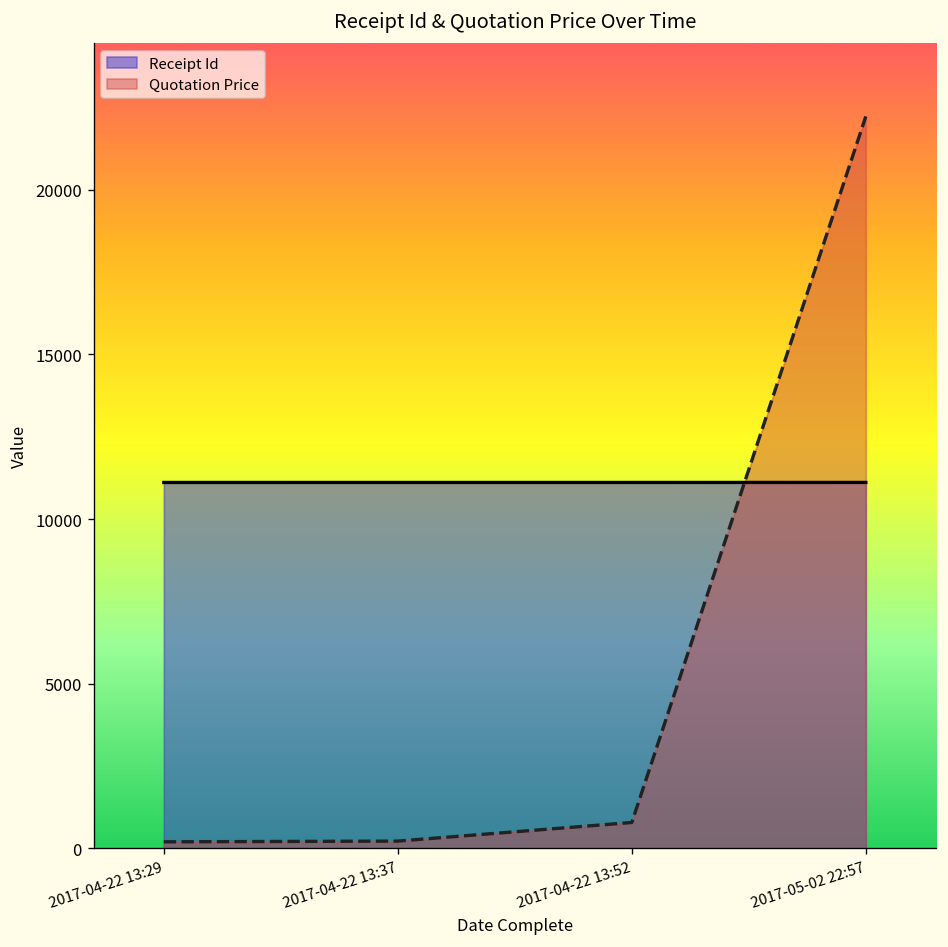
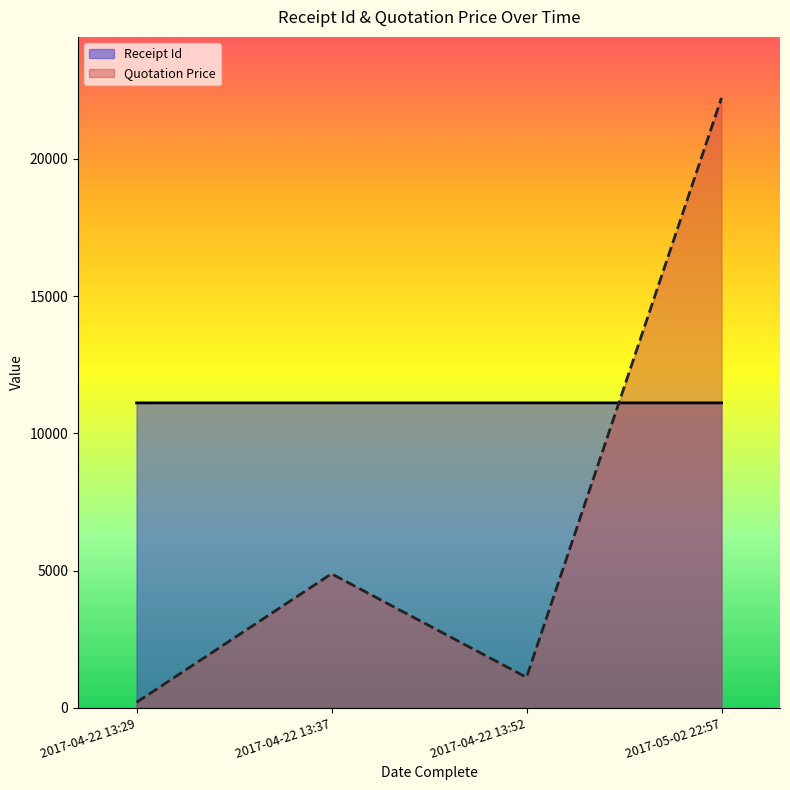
Quotation Price, 2017-04-22 13:37: 200 -> 4900
Quotation Price, 2017-04-22 13:52: 800 -> 1100
